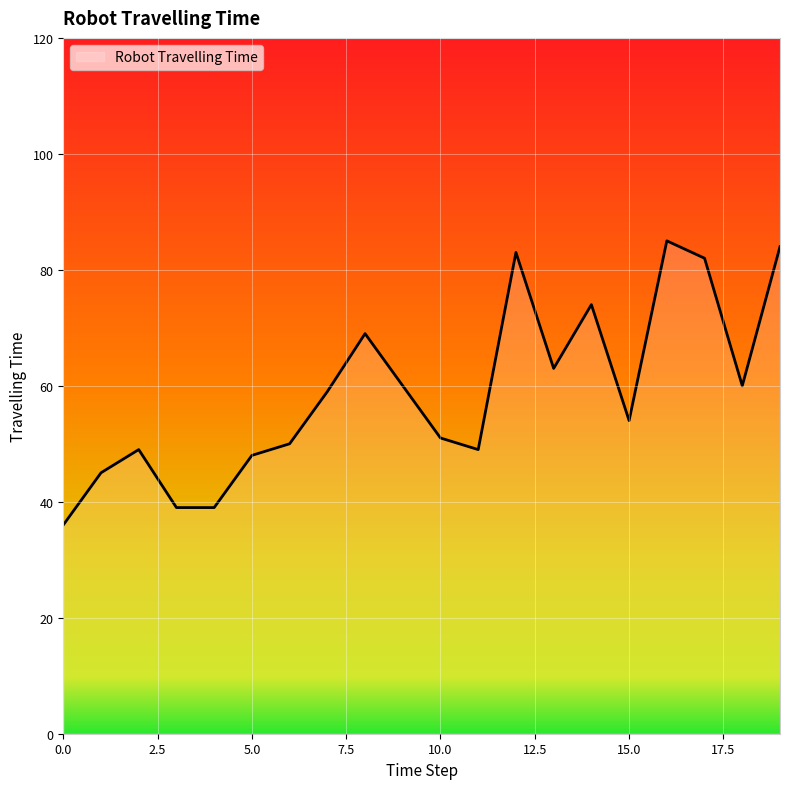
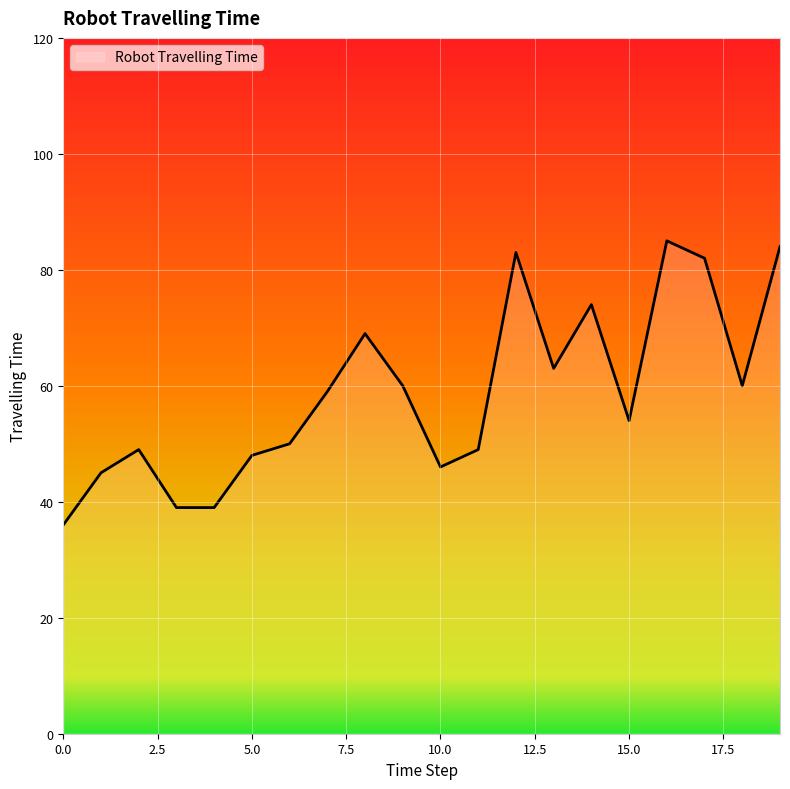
10.0: 51 -> 46
